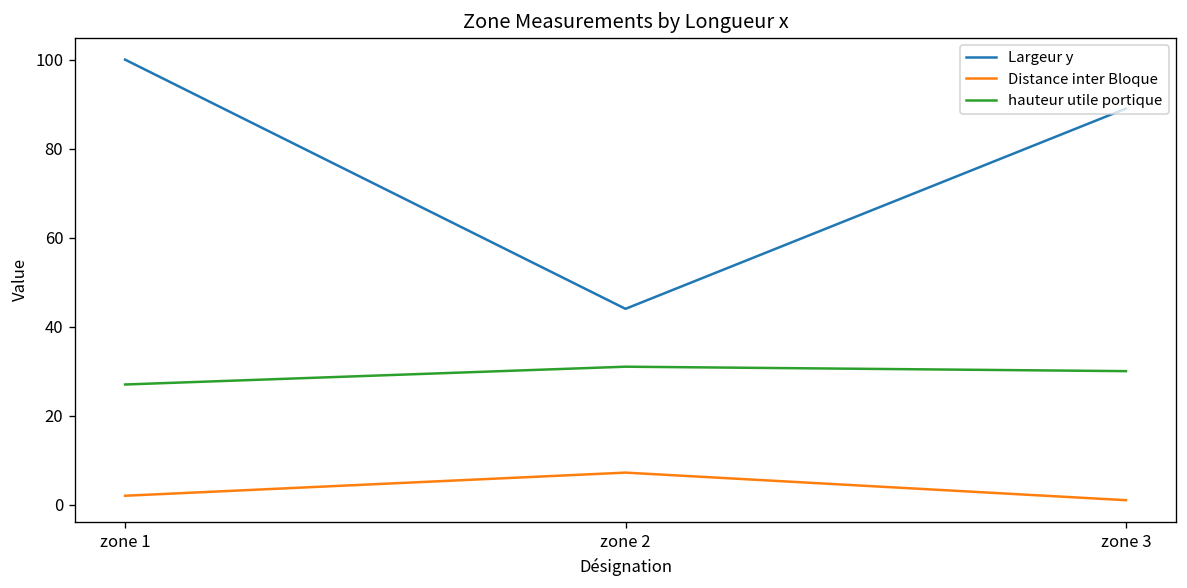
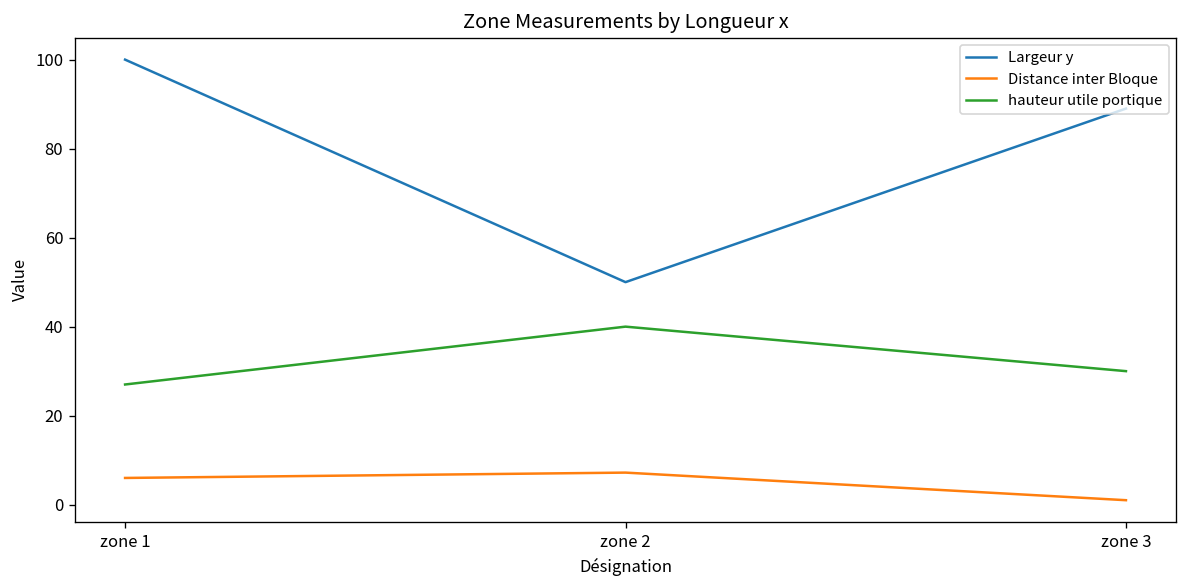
Distance inter Bloque, zone 1: 2 -> 6
Largeur y, zone 2: 44 -> 50
hauteur utile portique, zone 2: 31 -> 40
